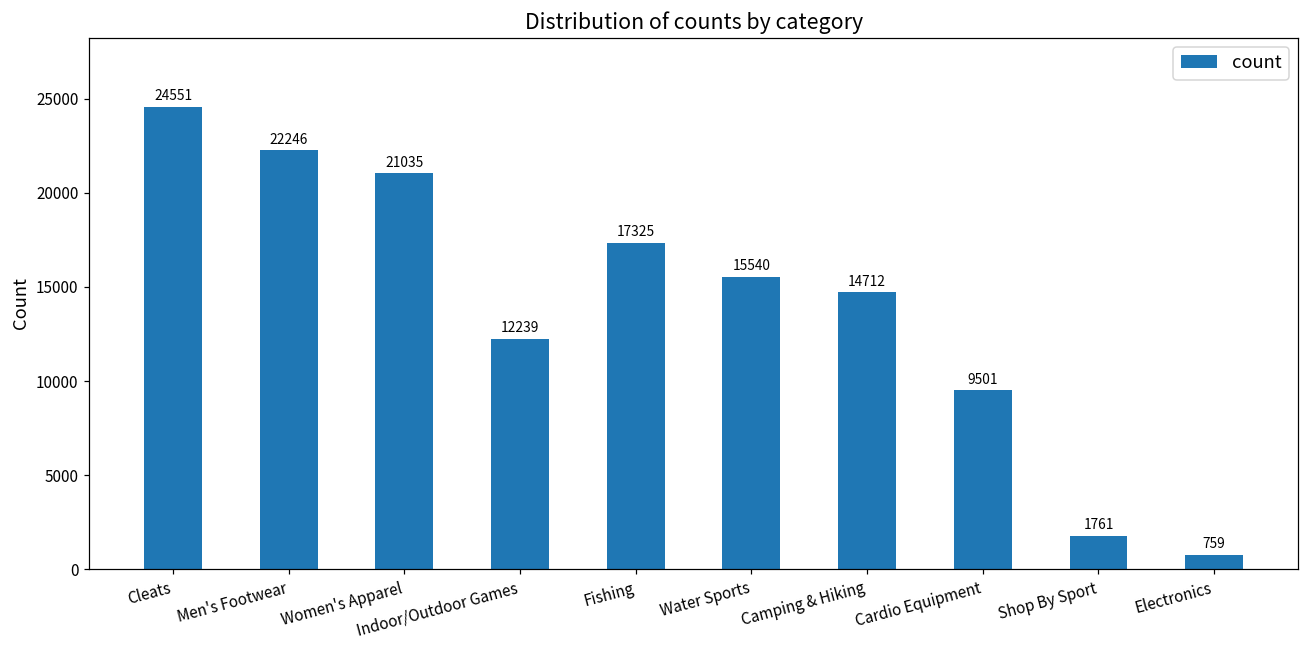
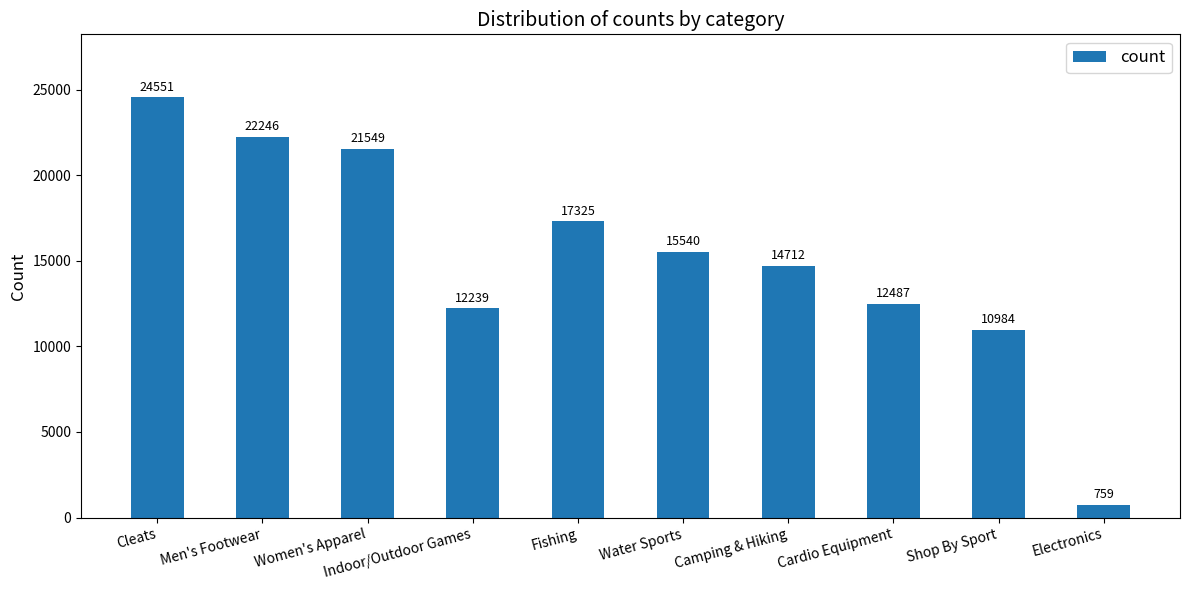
Women's Apparel: 21035 -> 21549
Cardio Equipment: 9501 -> 12487
Shop By Sport: 1761 -> 10984
